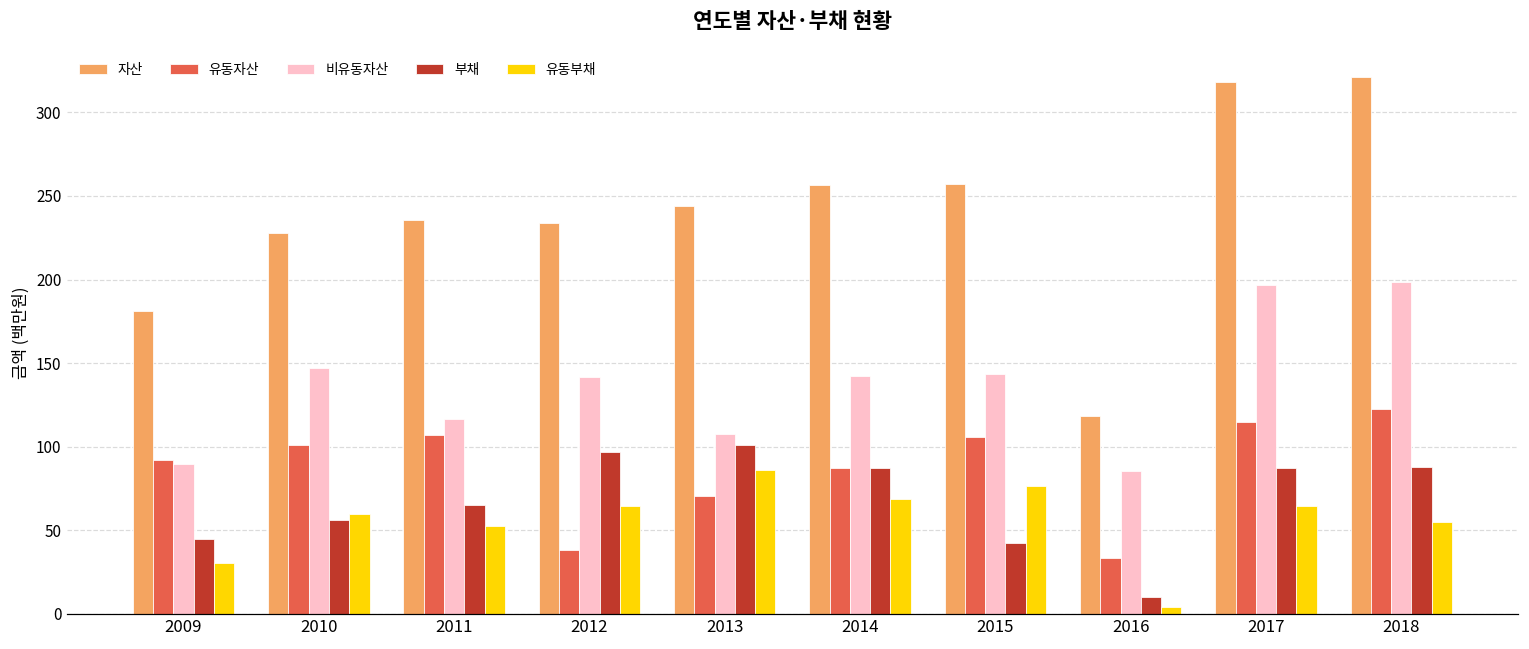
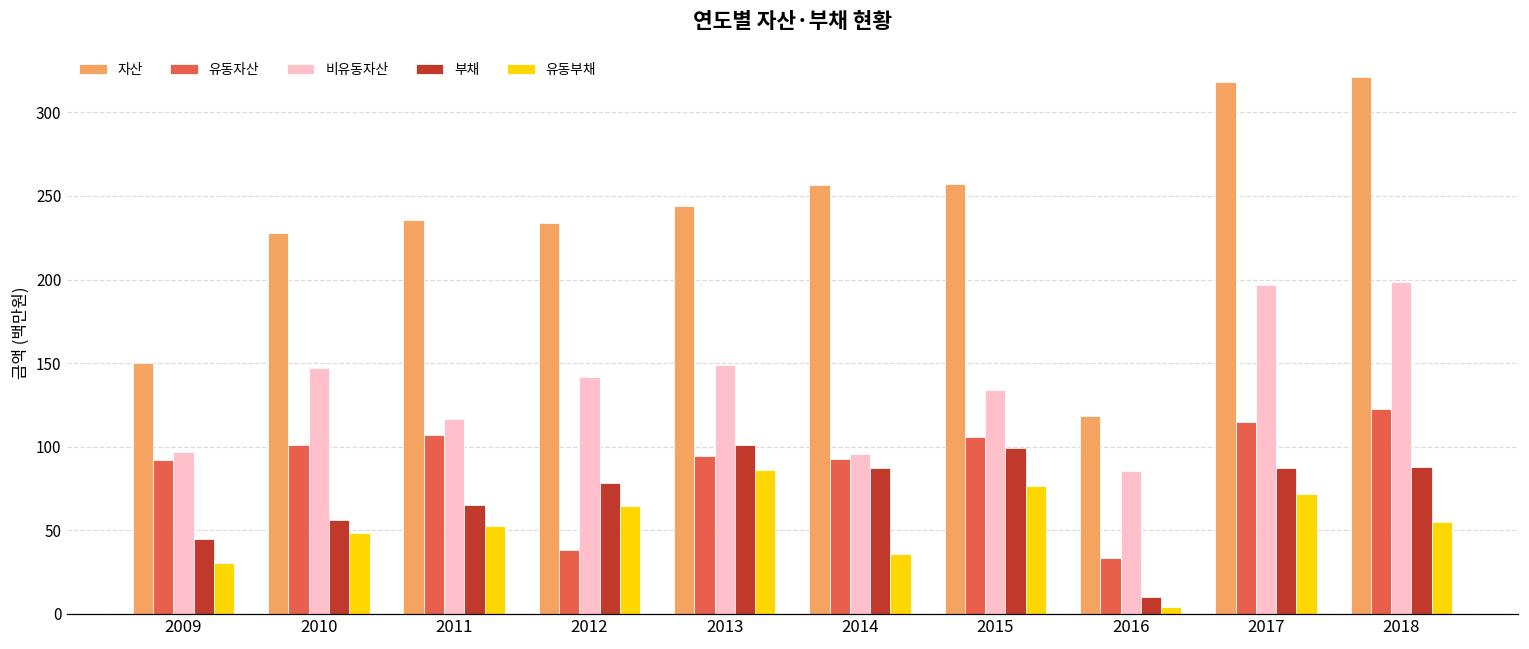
자산, 2009: 181 -> 150
비유동자산, 2009: 89 -> 97
유동부채, 2010: 60 -> 48
부채, 2012: 97 -> 78
유동자산, 2013: 70 -> 95
비유동자산, 2013: 108 -> 149
유동자산, 2014: 87 -> 93
비유동자산, 2014: 142 -> 96
유동부채, 2014: 69 -> 36
비유동자산, 2015: 143 -> 134
부채, 2015: 42 -> 99
유동부채, 2017: 65 -> 72
